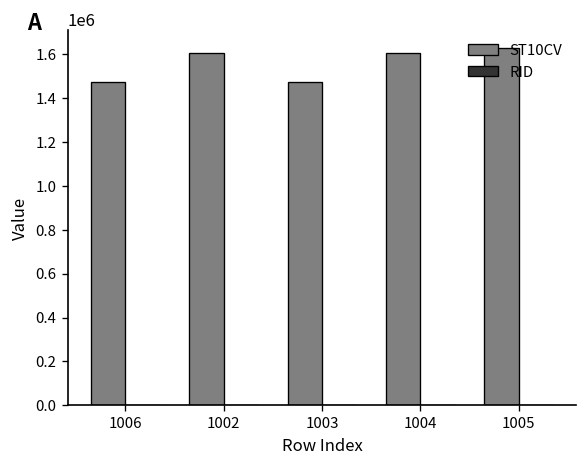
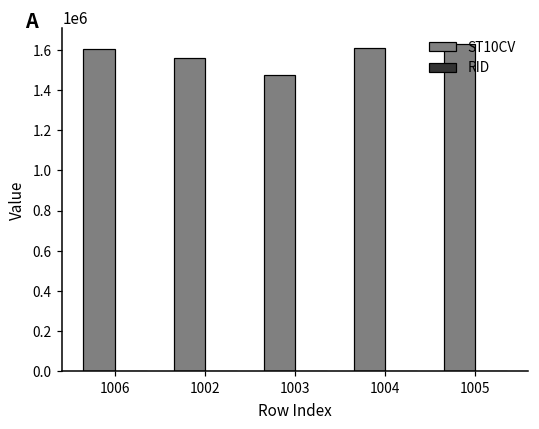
ST10CV, 1006: 1470000 -> 1600000
ST10CV, 1002: 1610000 -> 1560000
